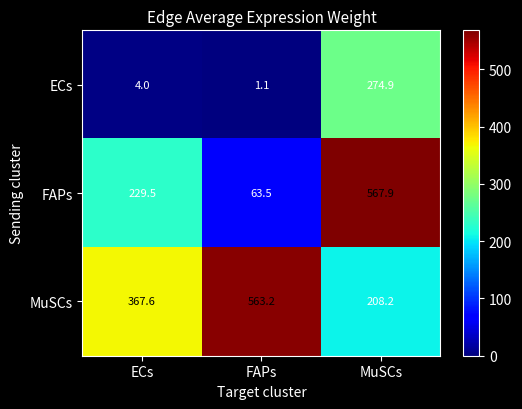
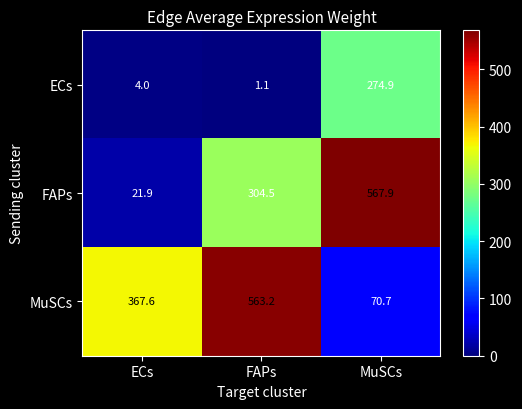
FAPs, ECs: 229.5 -> 21.9
FAPs, FAPs: 63.5 -> 304.5
MuSCs, MuSCs: 208.2 -> 70.7
